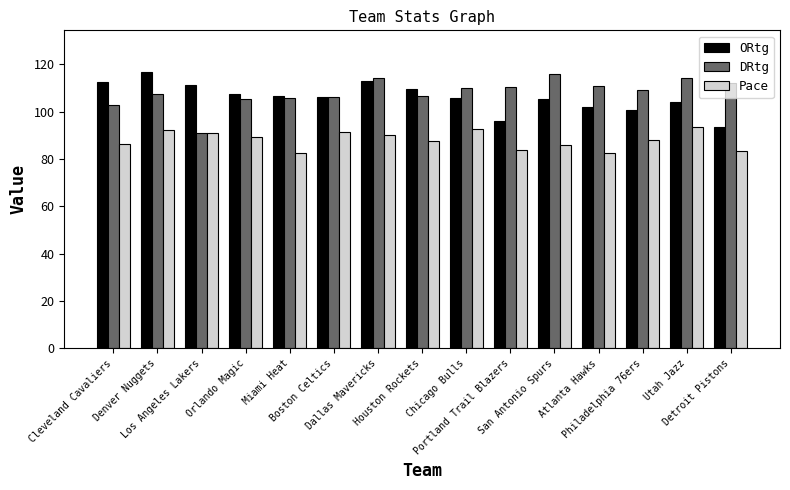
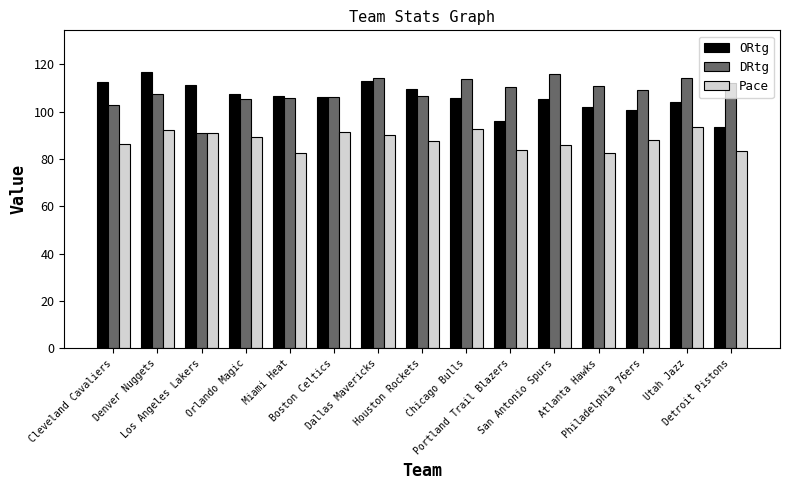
DRtg, Chicago Bulls: 110 -> 114
